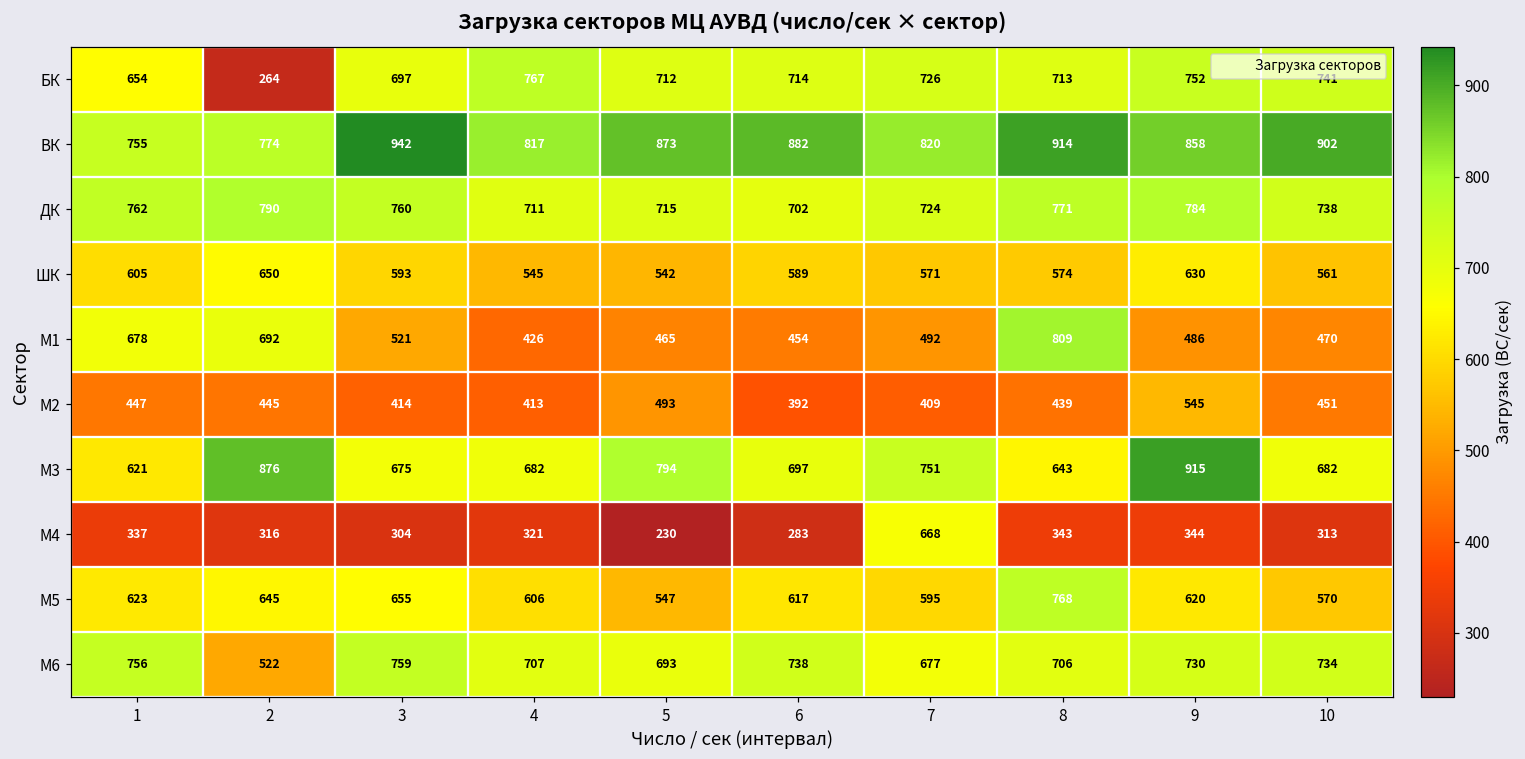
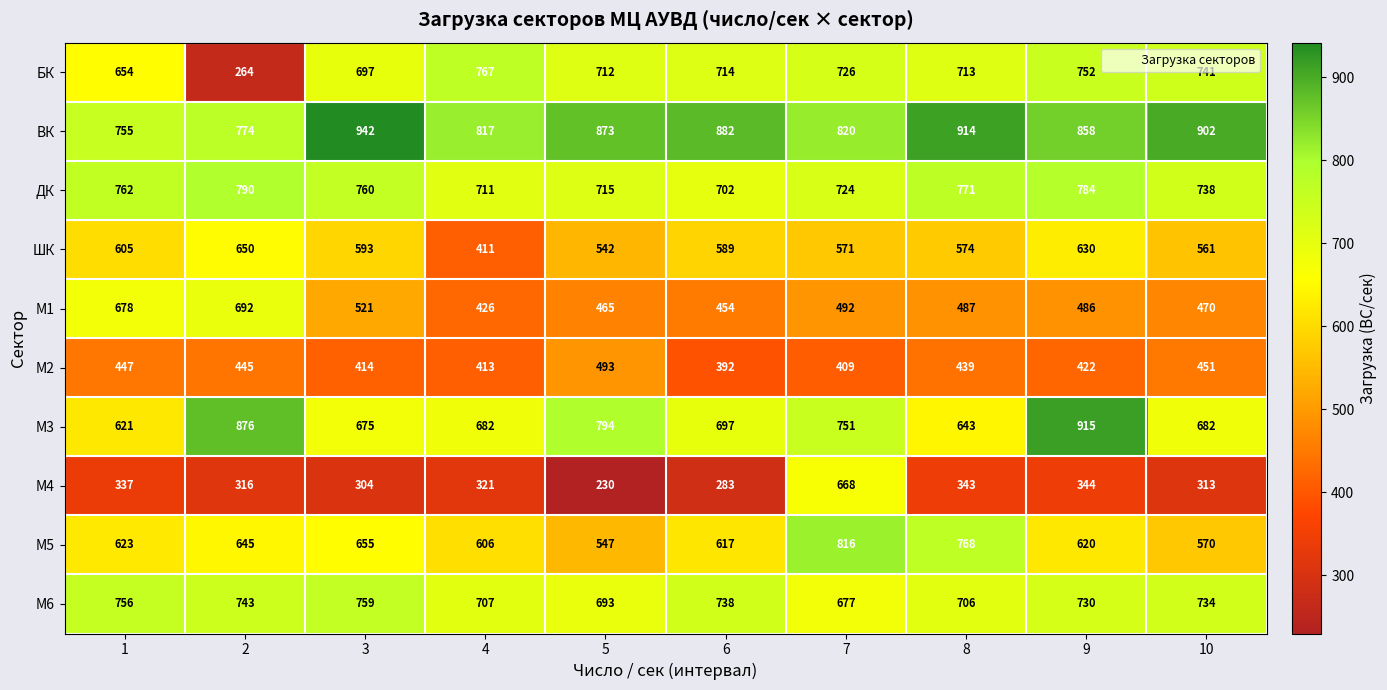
ШК, 4: 545 -> 411
М1, 8: 809 -> 487
М2, 9: 545 -> 422
М5, 7: 595 -> 816
М6, 2: 522 -> 743
